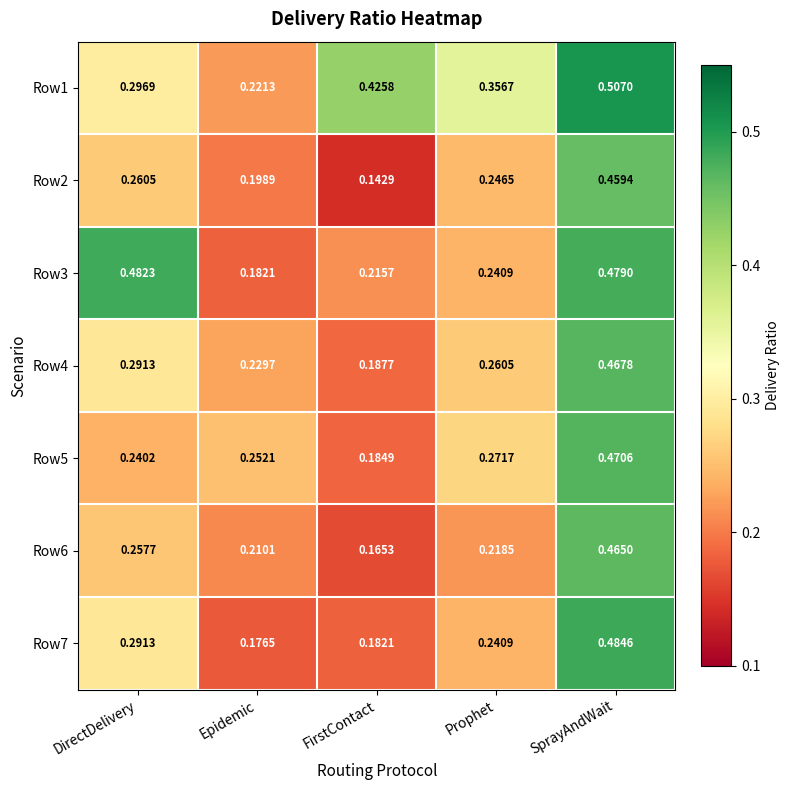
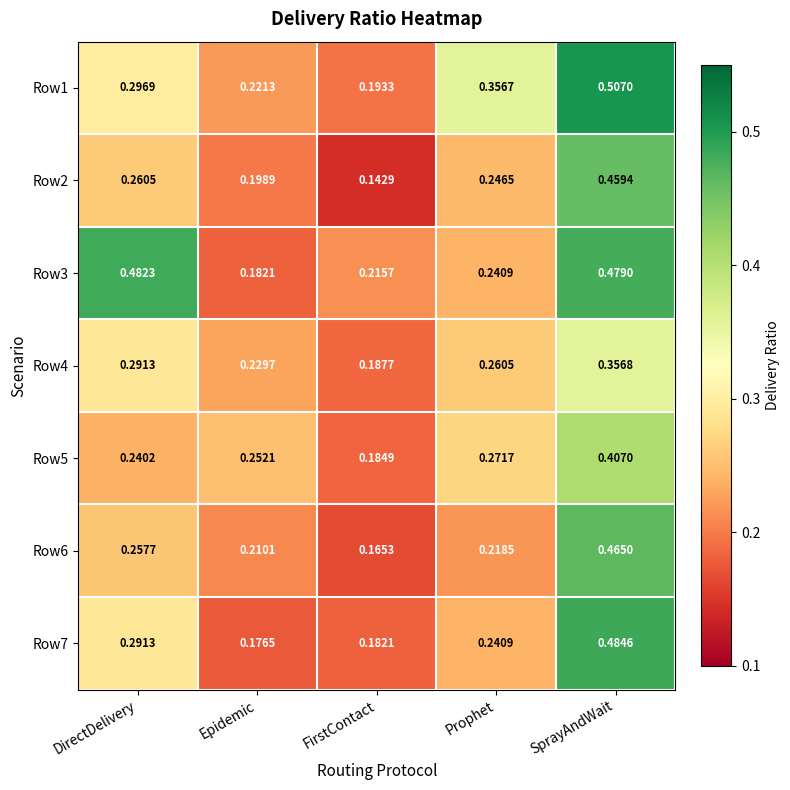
Row1, FirstContact: 0.4258 -> 0.1933
Row4, SprayAndWait: 0.4678 -> 0.3568
Row5, SprayAndWait: 0.4706 -> 0.4070
